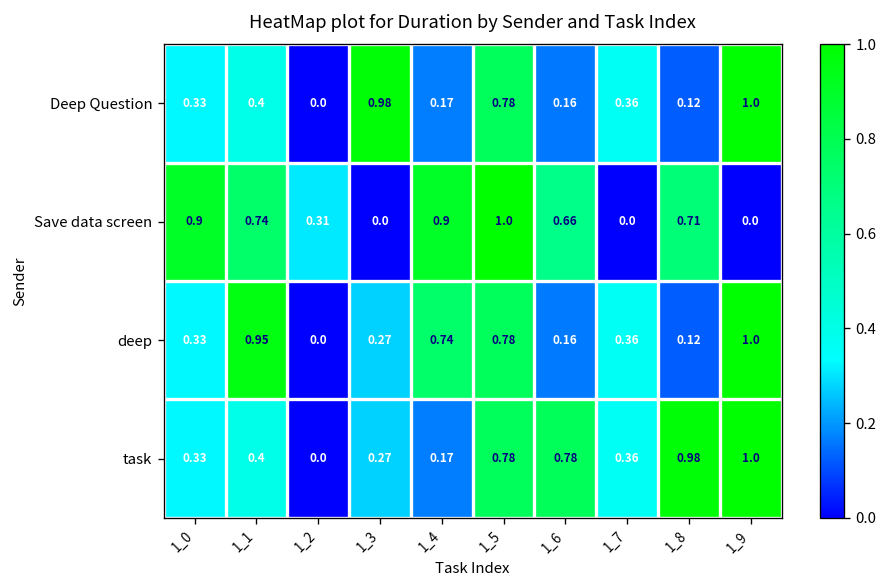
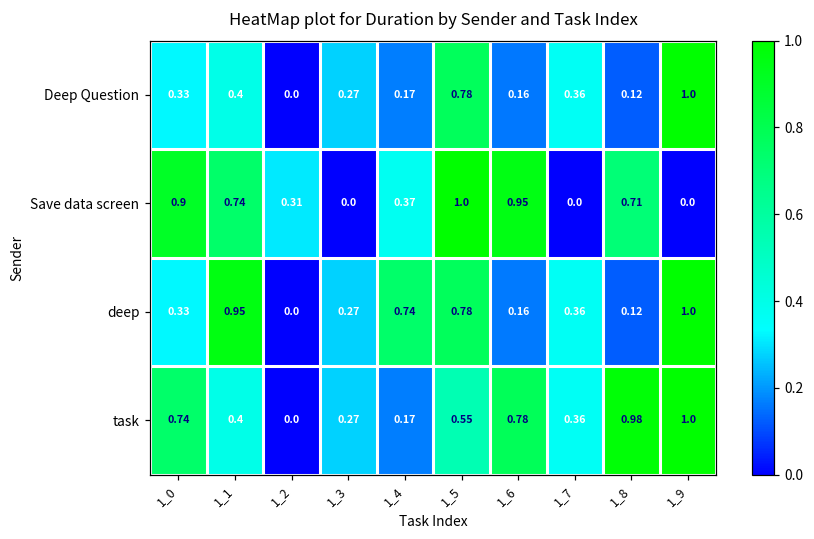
Deep Question, 1_3: 0.98 -> 0.27
Save data screen, 1_4: 0.9 -> 0.37
Save data screen, 1_6: 0.66 -> 0.95
task, 1_0: 0.33 -> 0.74
task, 1_5: 0.78 -> 0.55
